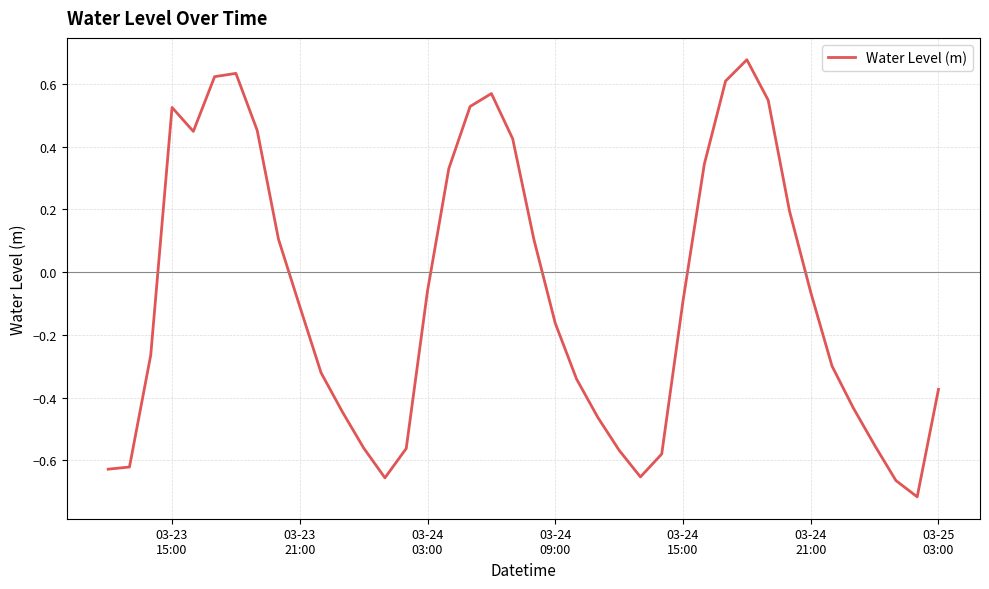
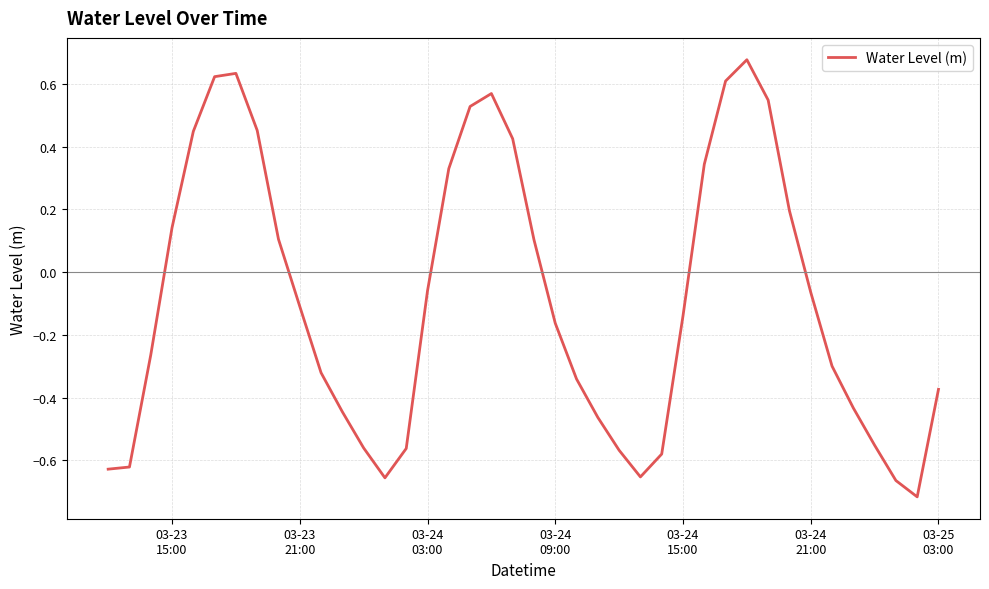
03-23 15:00: 0.52 -> 0.14
03-24 15:00: -0.09 -> -0.14
